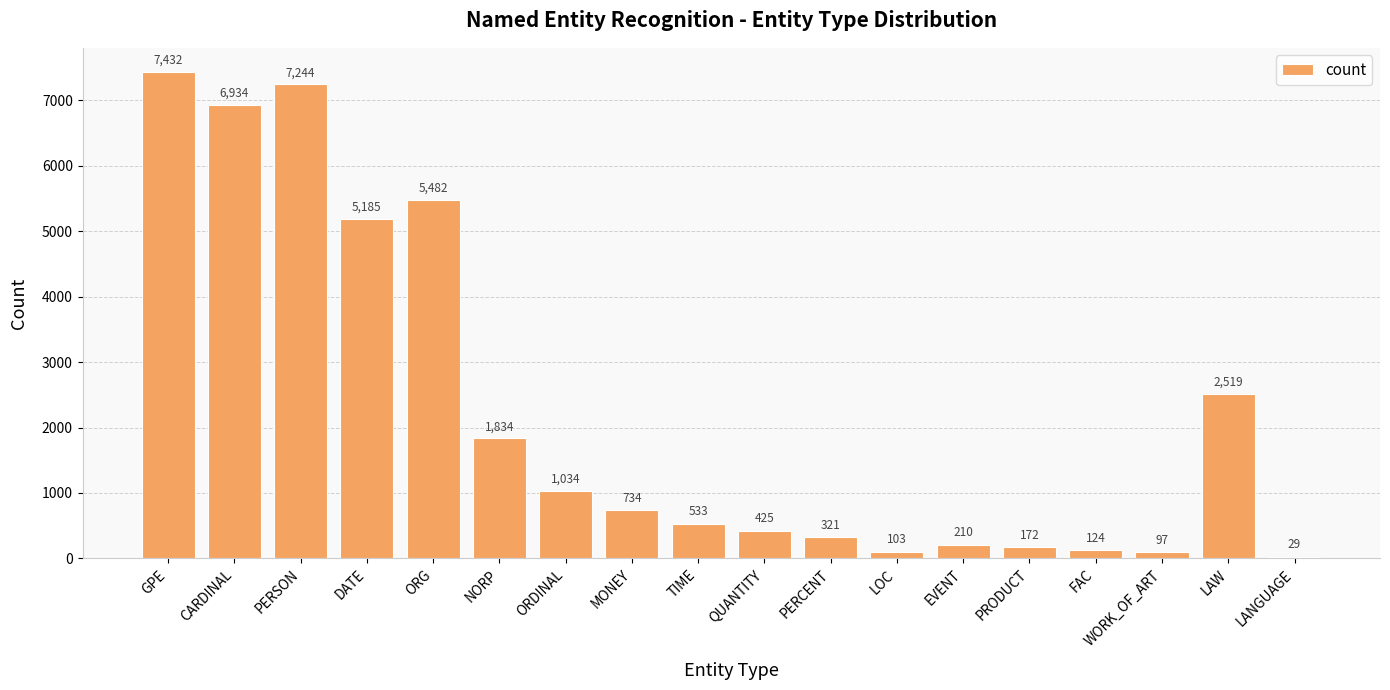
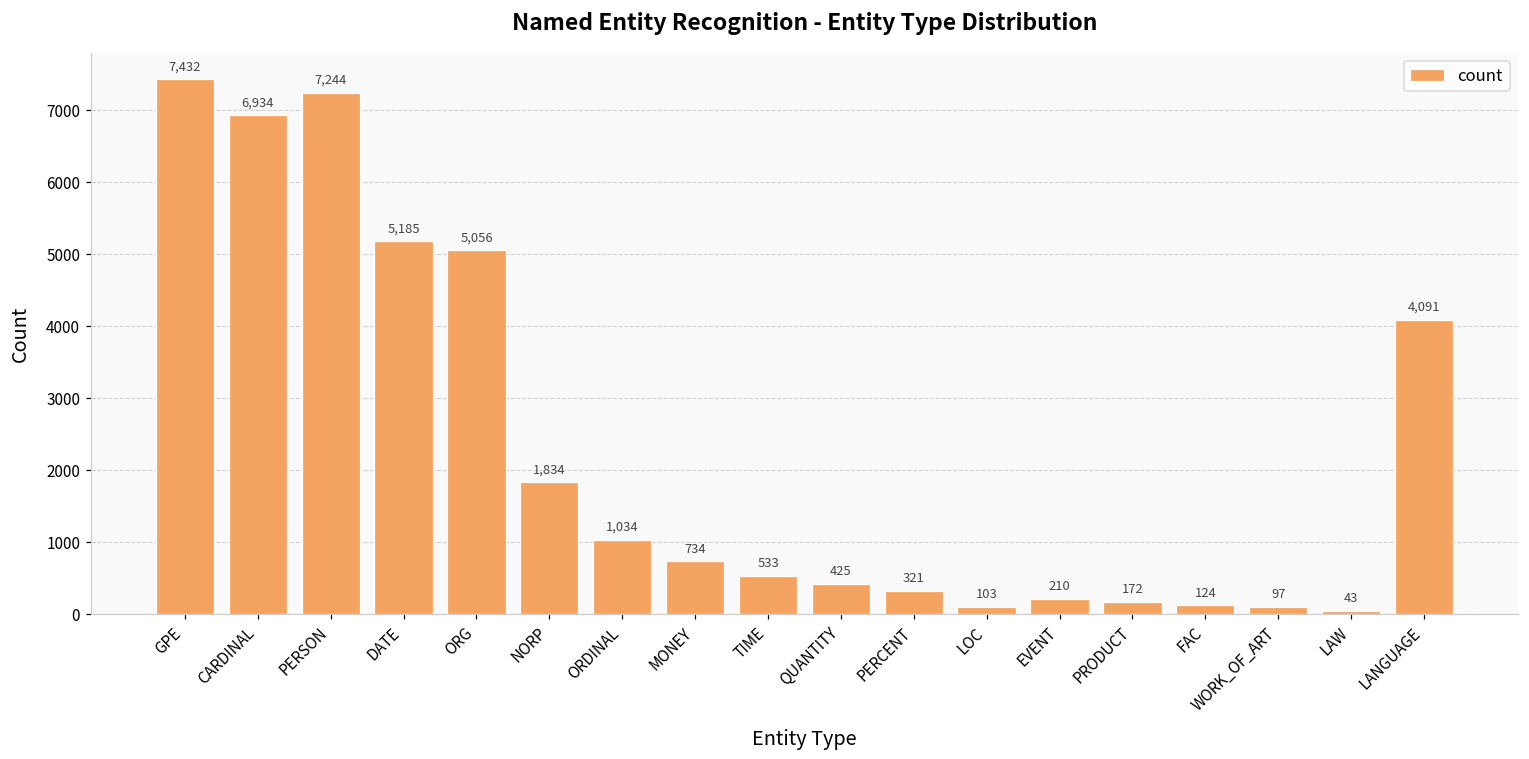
ORG: 5,482 -> 5,056
LAW: 2,519 -> 43
LANGUAGE: 29 -> 4,091
